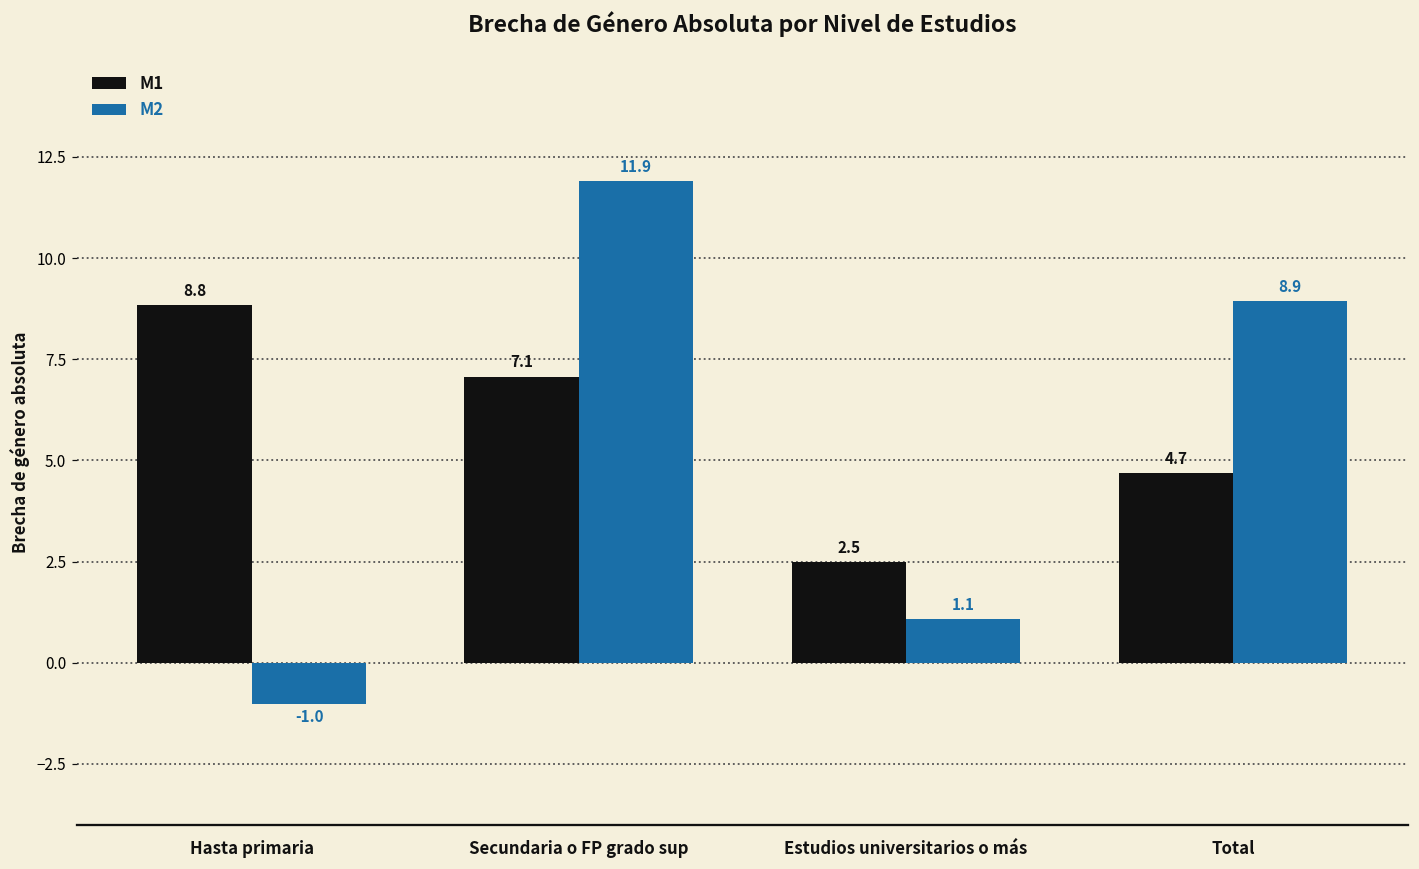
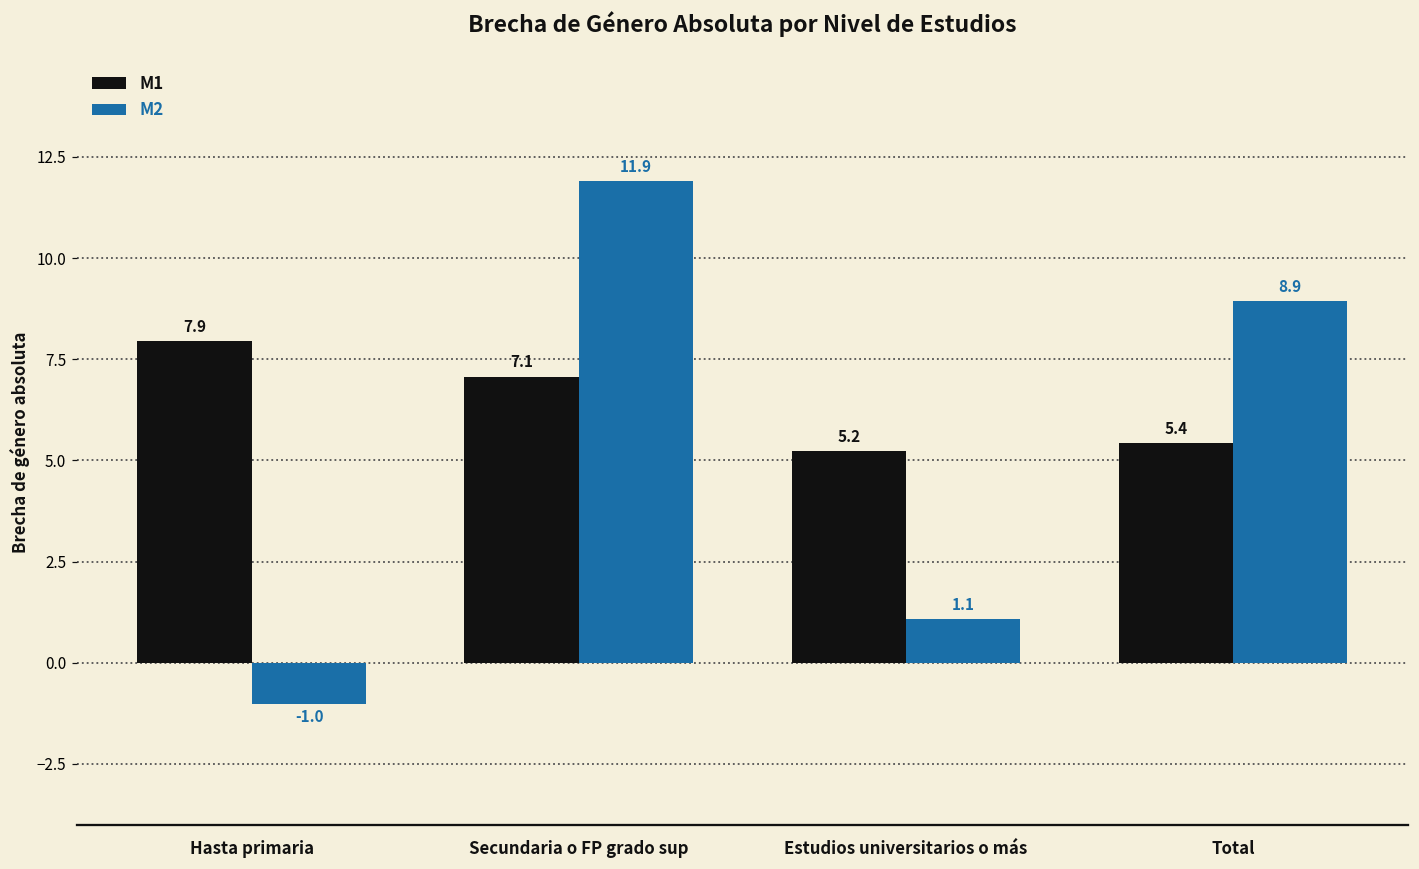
M1, Hasta primaria: 8.8 -> 7.9
M1, Estudios universitarios o más: 2.5 -> 5.2
M1, Total: 4.7 -> 5.4
